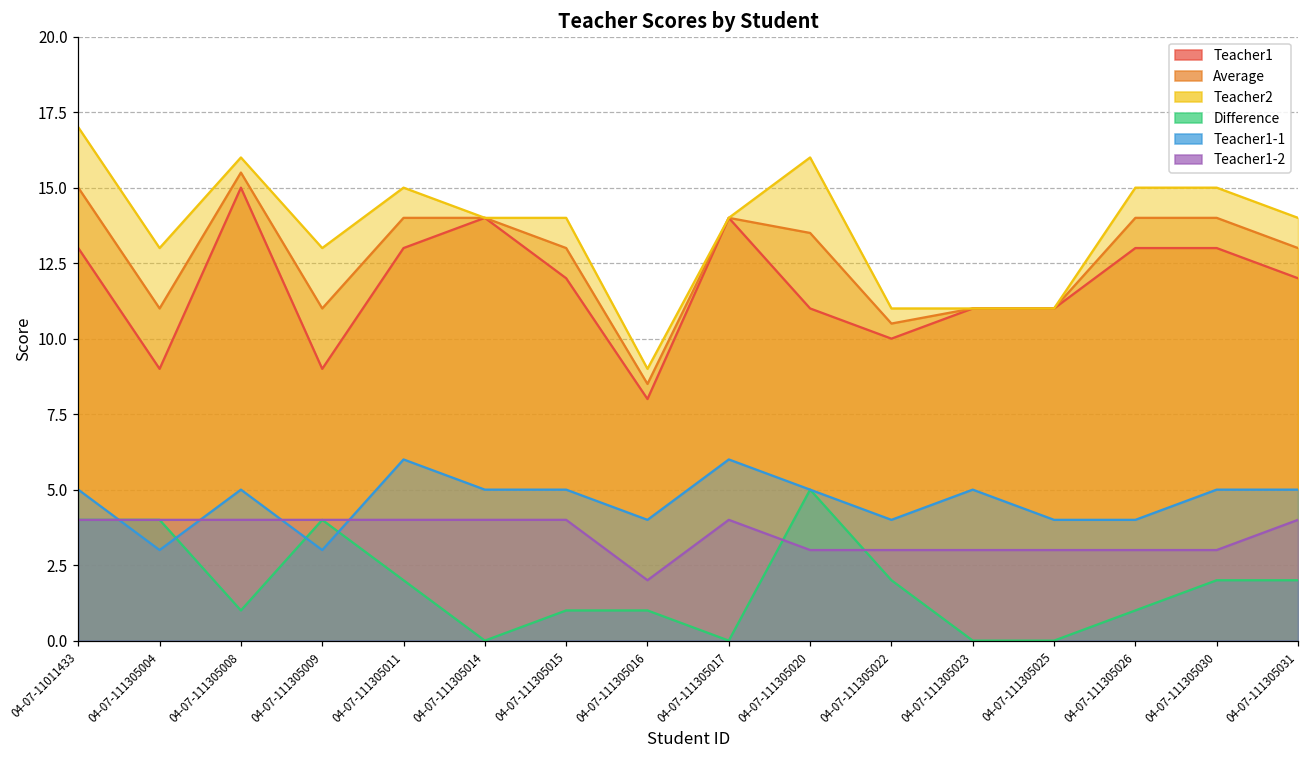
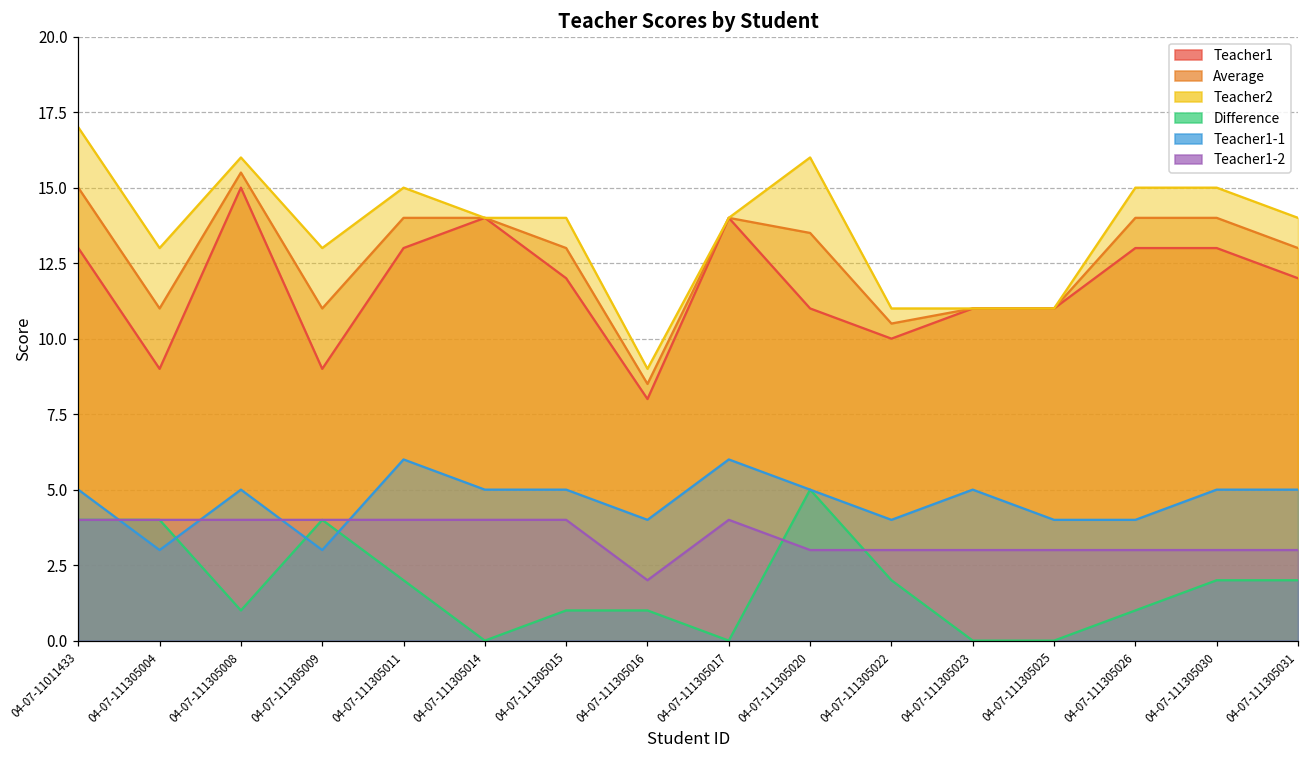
Teacher1-2, 04-07-111305031: 4 -> 3
